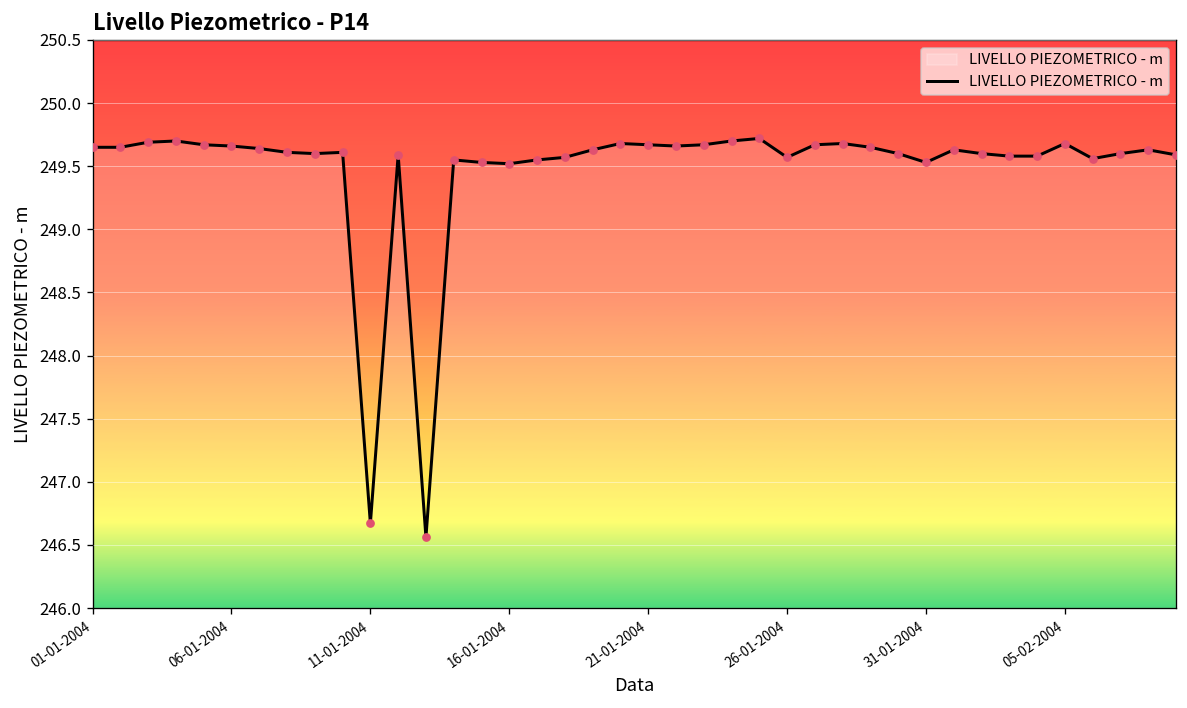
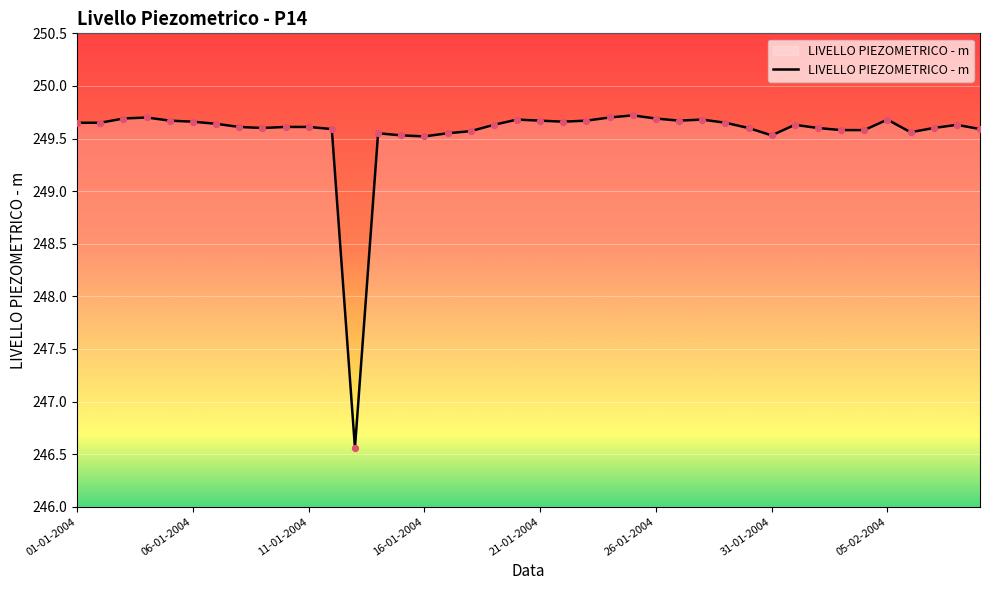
11-01-2004: 246.67 -> 249.61
26-01-2004: 249.57 -> 249.69
